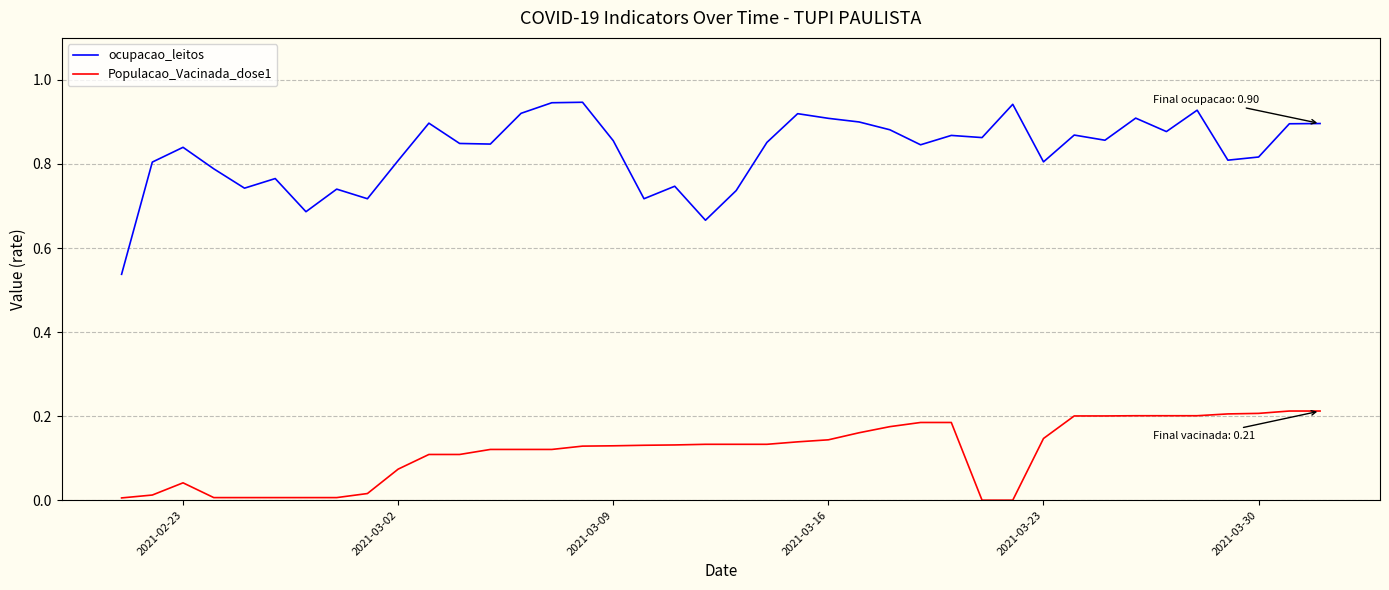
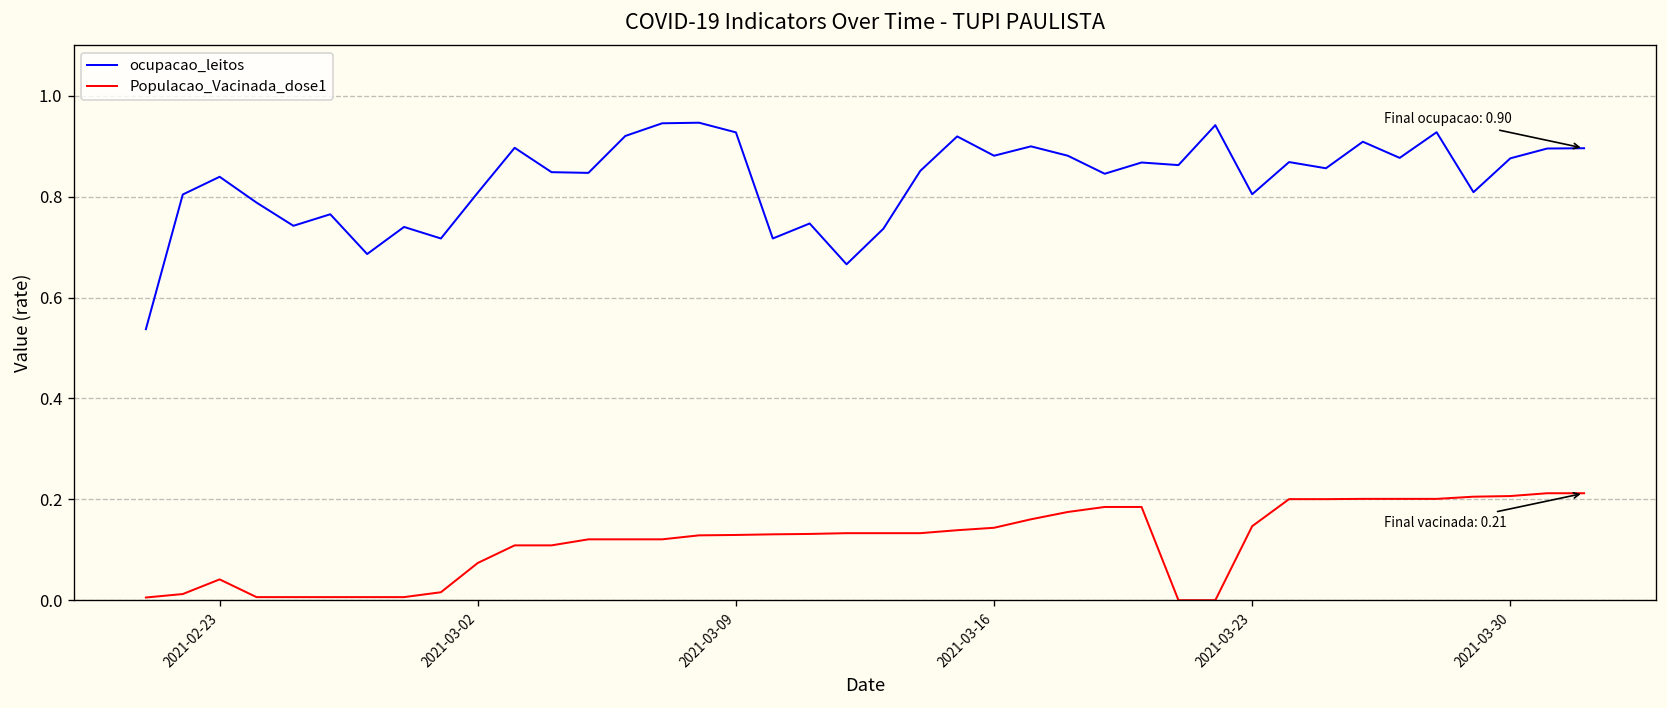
ocupacao_leitos, 2021-03-09: 0.86 -> 0.93
ocupacao_leitos, 2021-03-16: 0.91 -> 0.88
ocupacao_leitos, 2021-03-30: 0.82 -> 0.88
